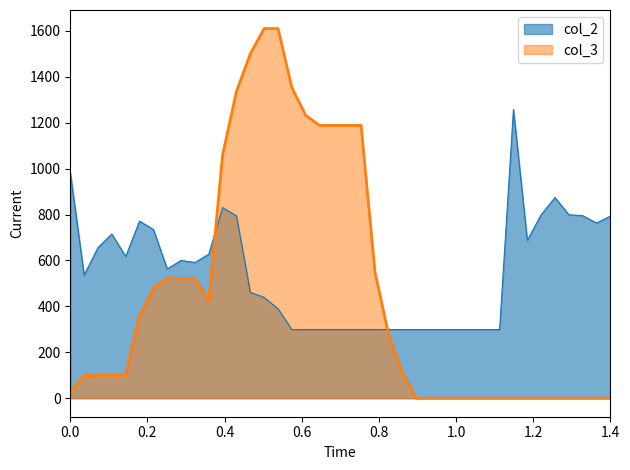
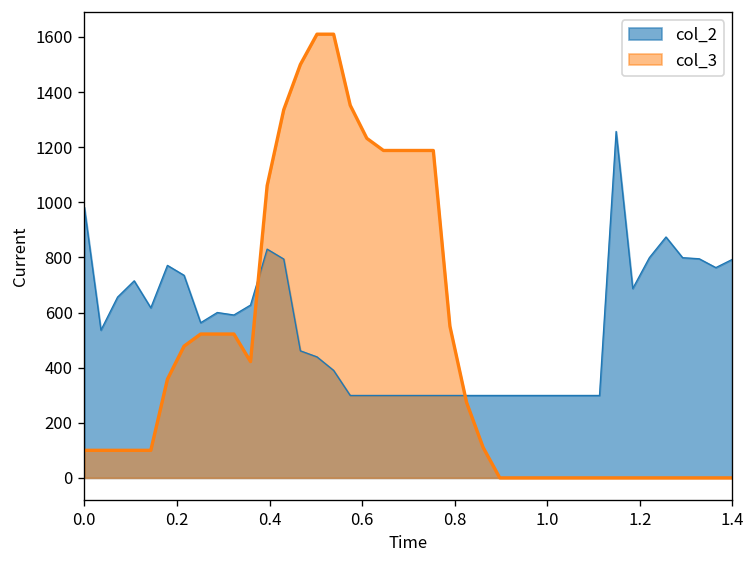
col_3, 0.0: 30 -> 100
